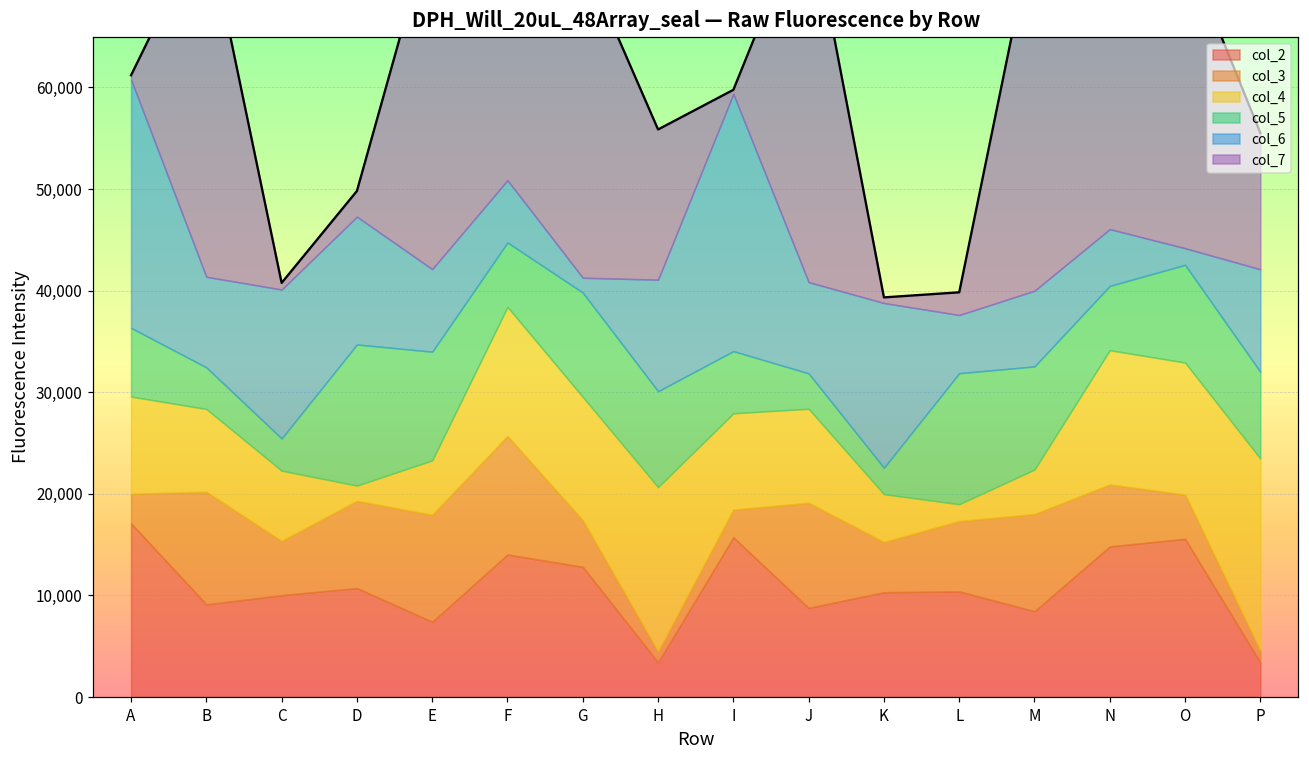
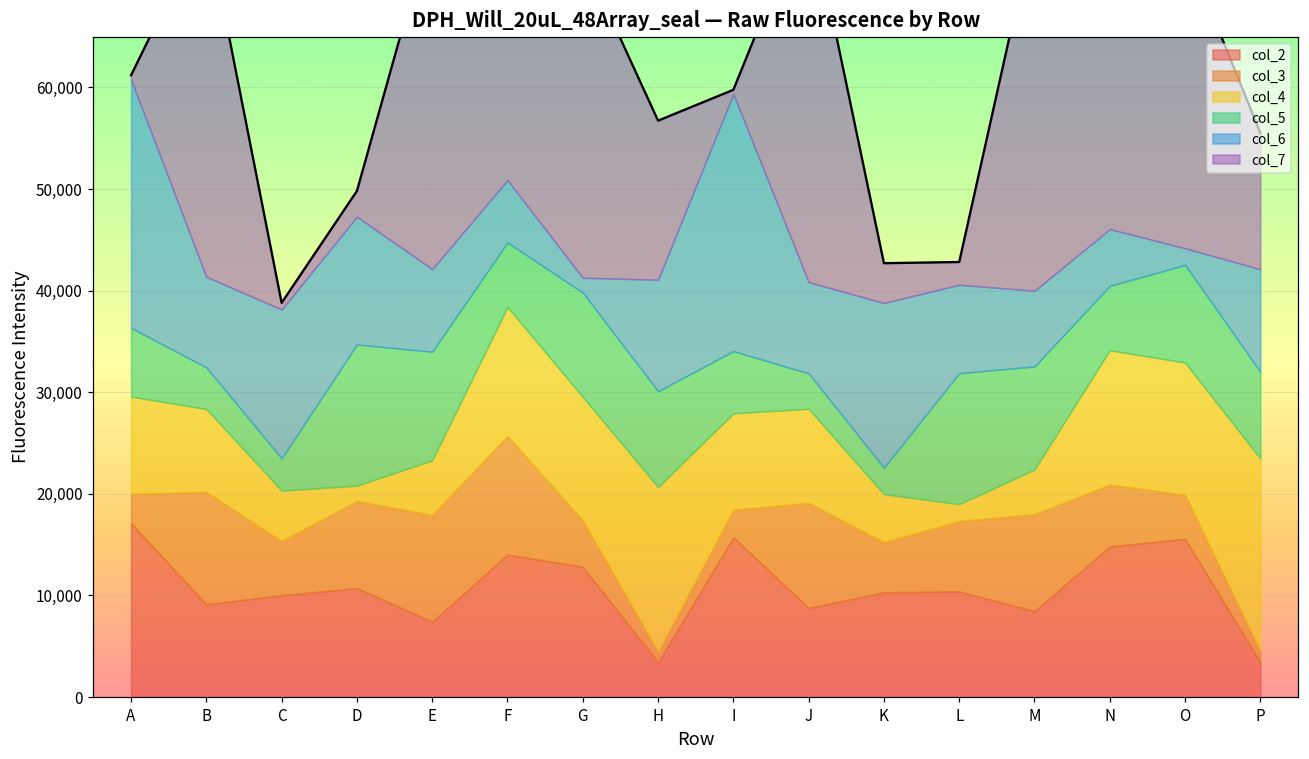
col_4, C: 7,000 -> 5,000
col_7, H: 15,000 -> 16,000
col_7, K: 1,000 -> 4,000
col_6, L: 6,000 -> 9,000
